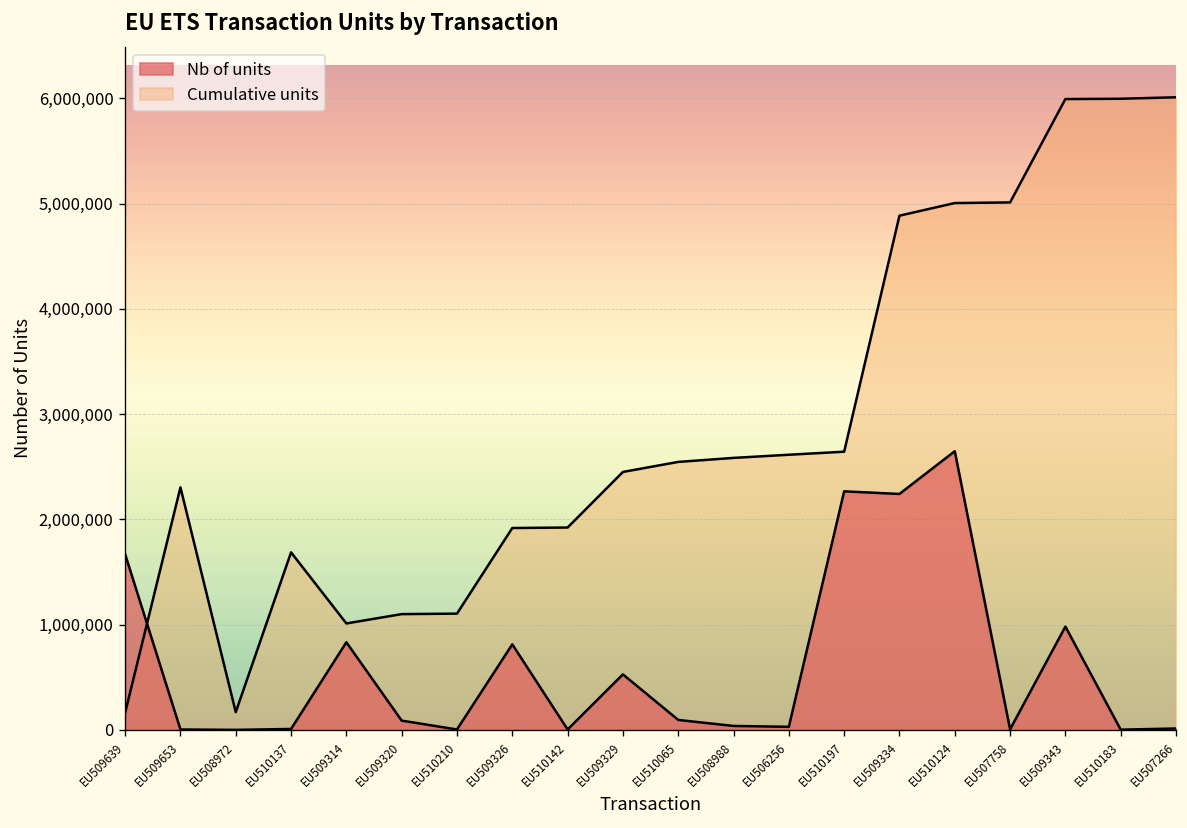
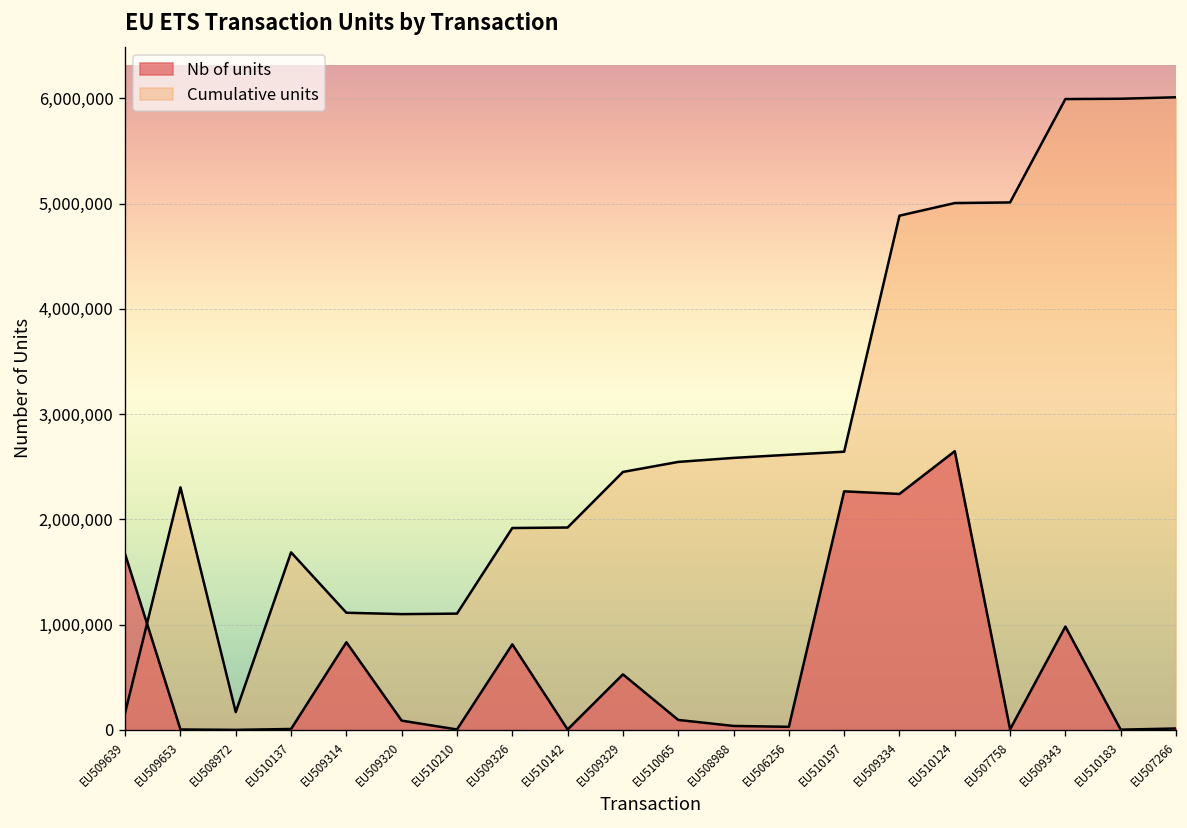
Cumulative units, EU509314: 1,000,000 -> 1,100,000
